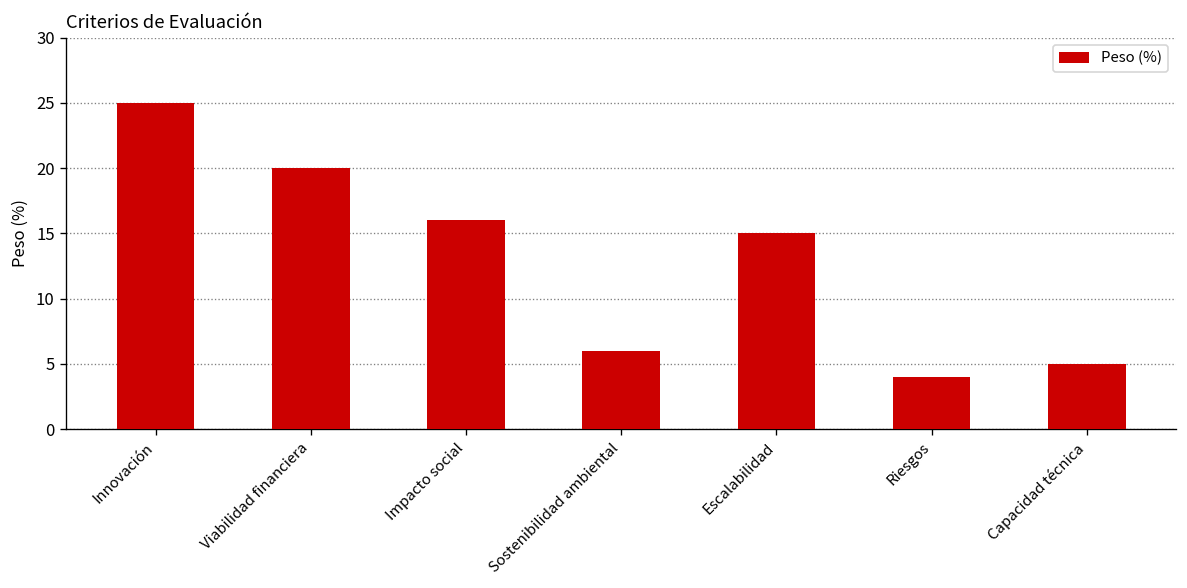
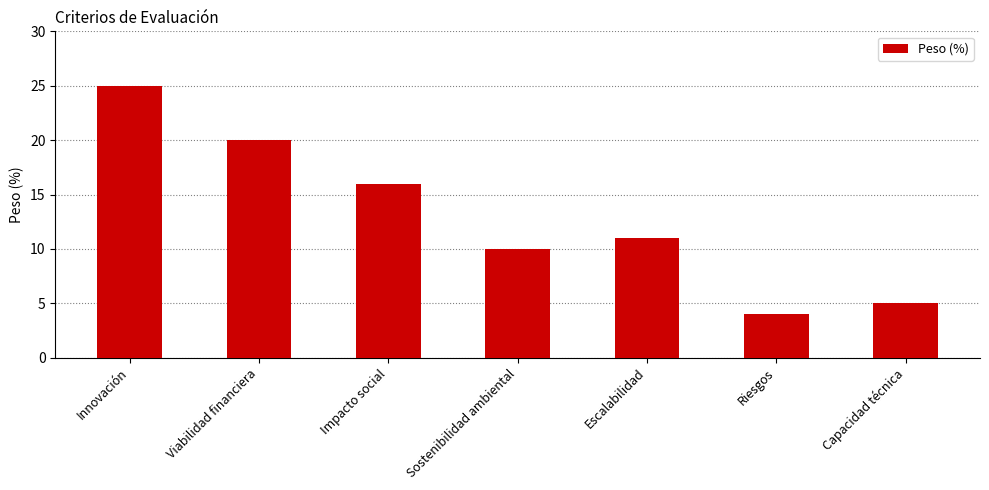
Sostenibilidad ambiental: 6 -> 10
Escalabilidad: 15 -> 11
